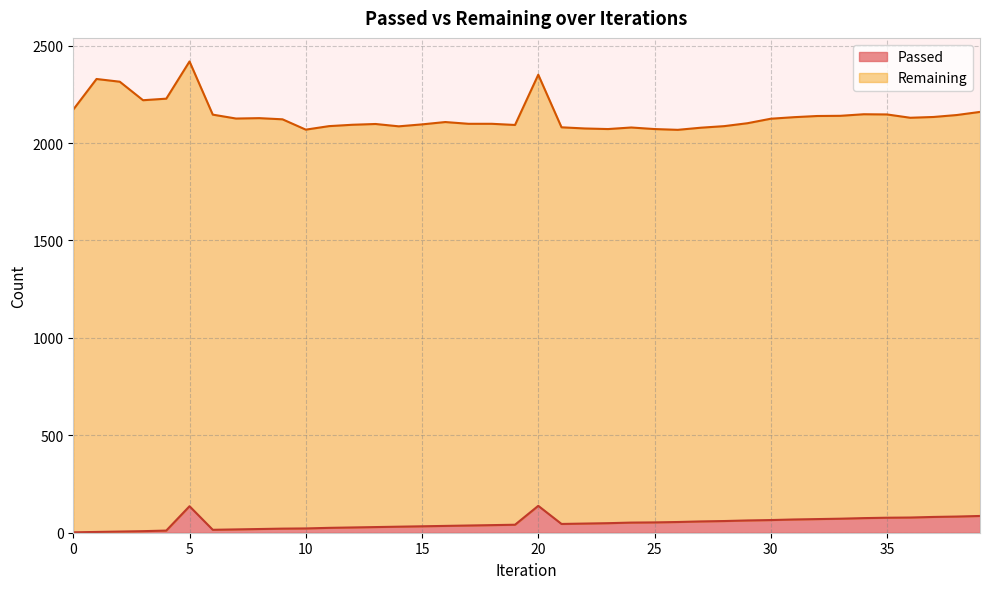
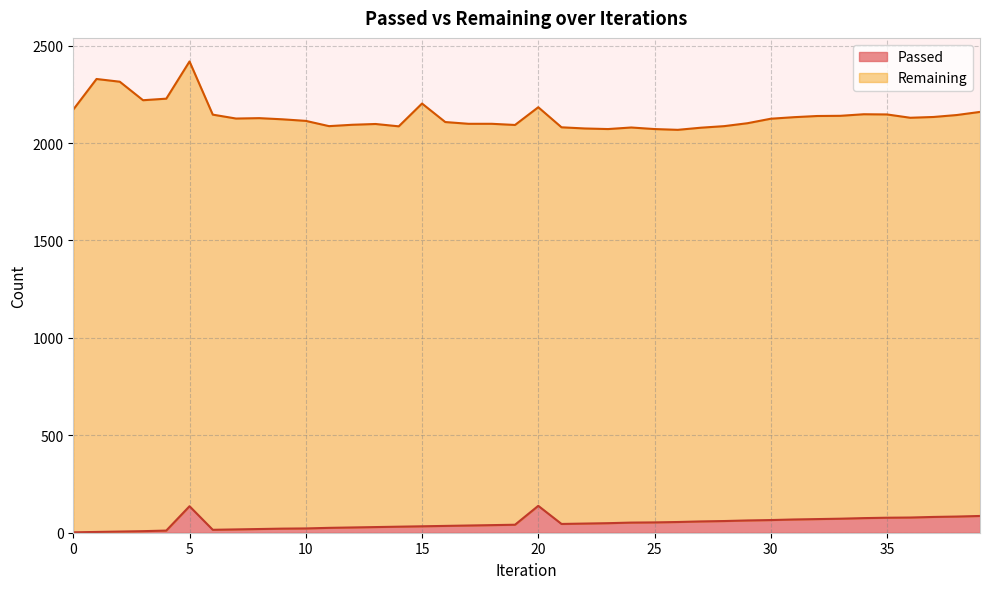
Remaining, 10: 2050 -> 2090
Remaining, 15: 2060 -> 2170
Remaining, 20: 2210 -> 2050
